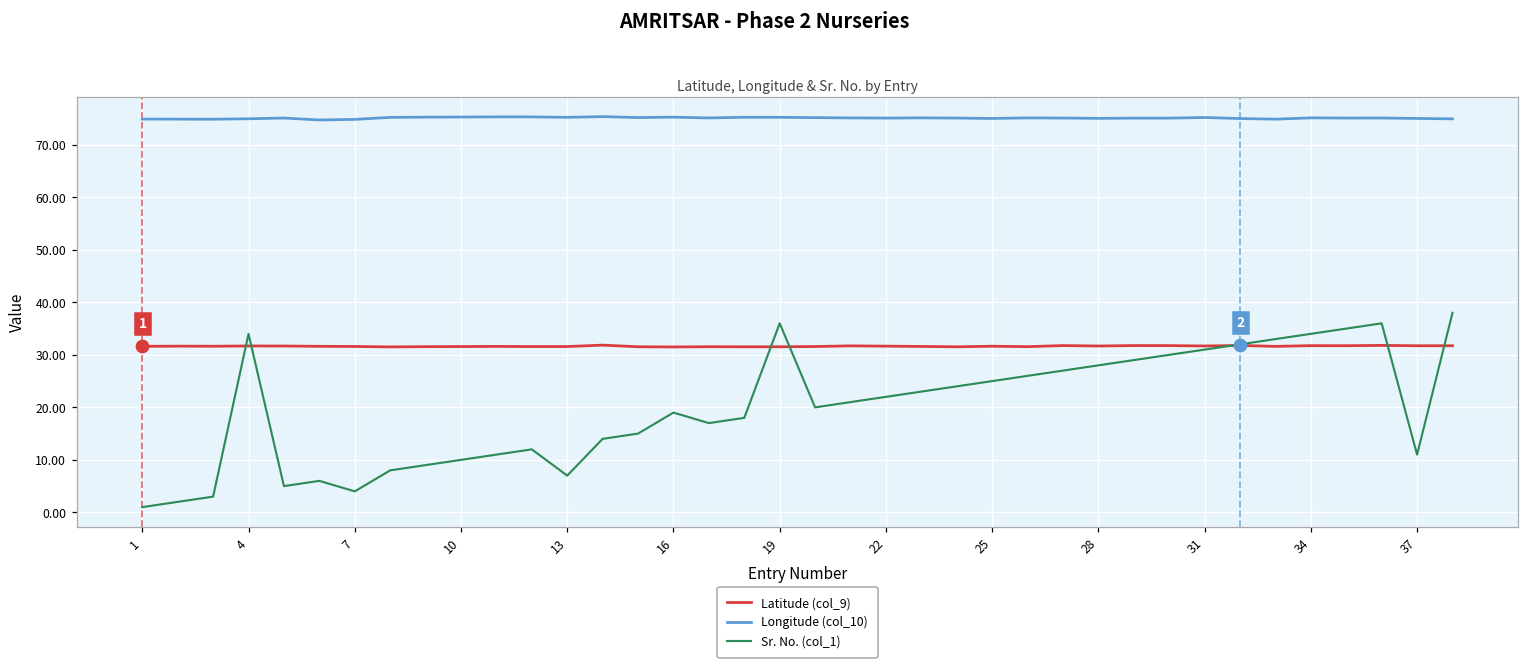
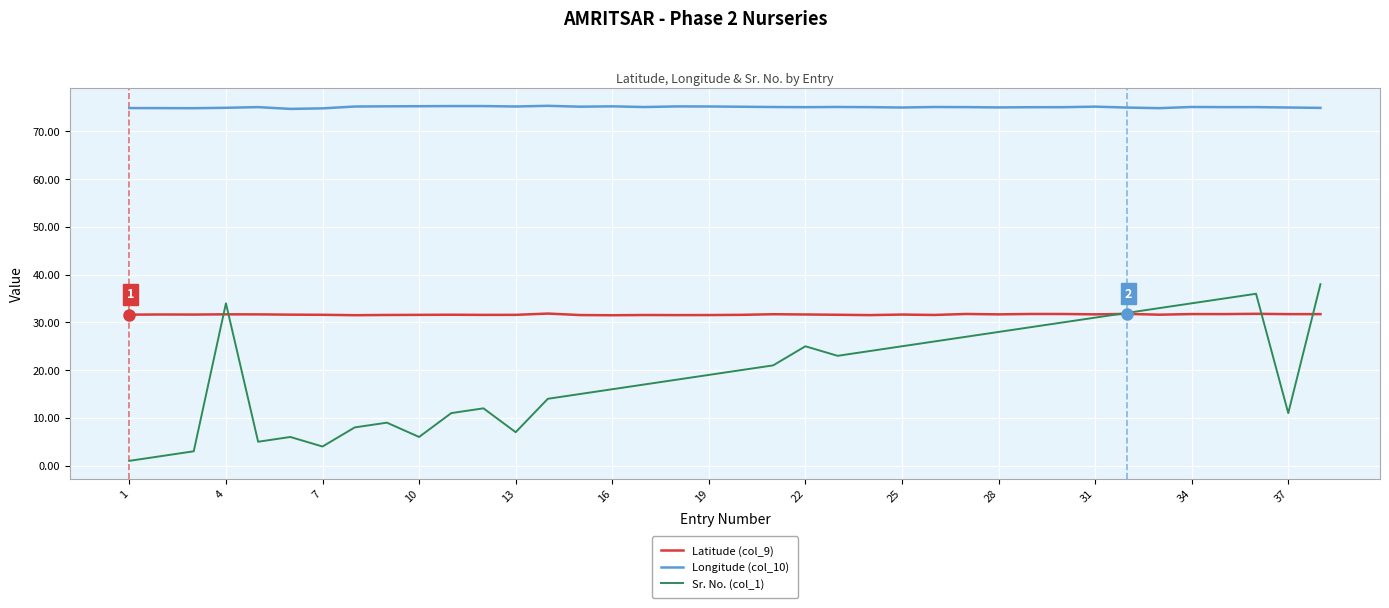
Sr. No. (col_1), 10: 10 -> 6
Sr. No. (col_1), 16: 19 -> 16
Sr. No. (col_1), 19: 36 -> 19
Sr. No. (col_1), 22: 22 -> 25
